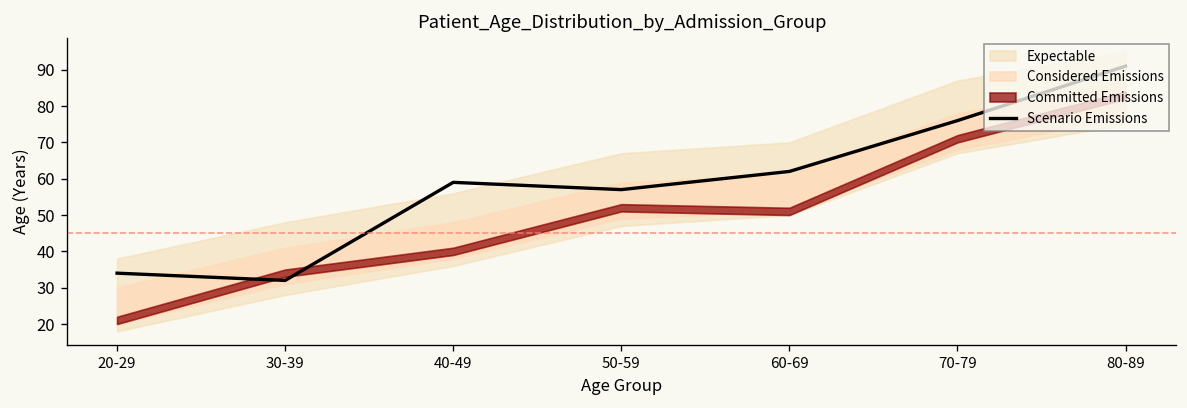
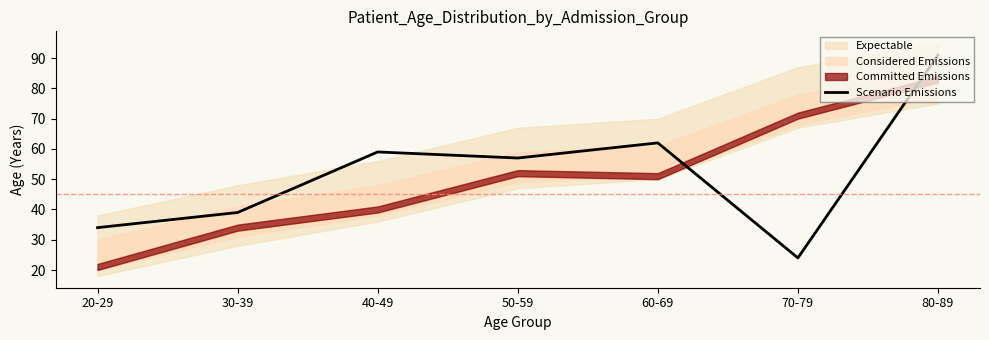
Scenario Emissions, 30-39: 32 -> 39
Scenario Emissions, 70-79: 76 -> 24
